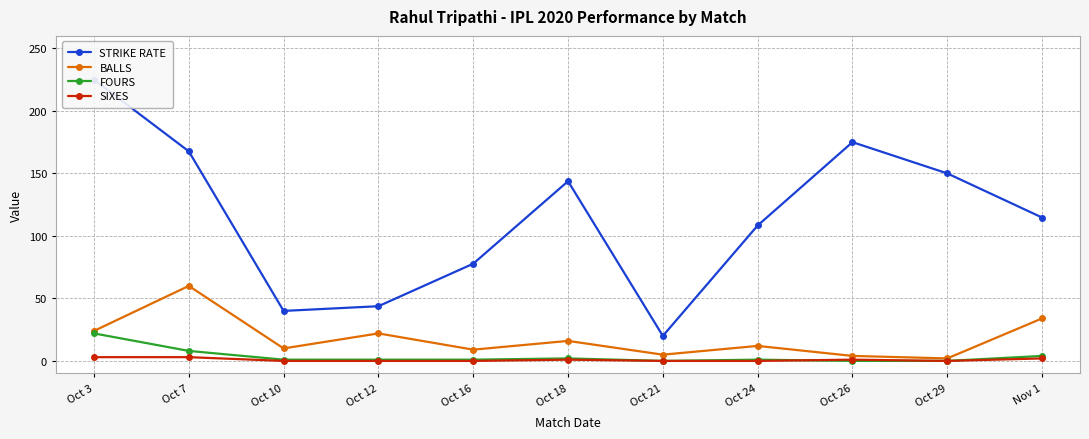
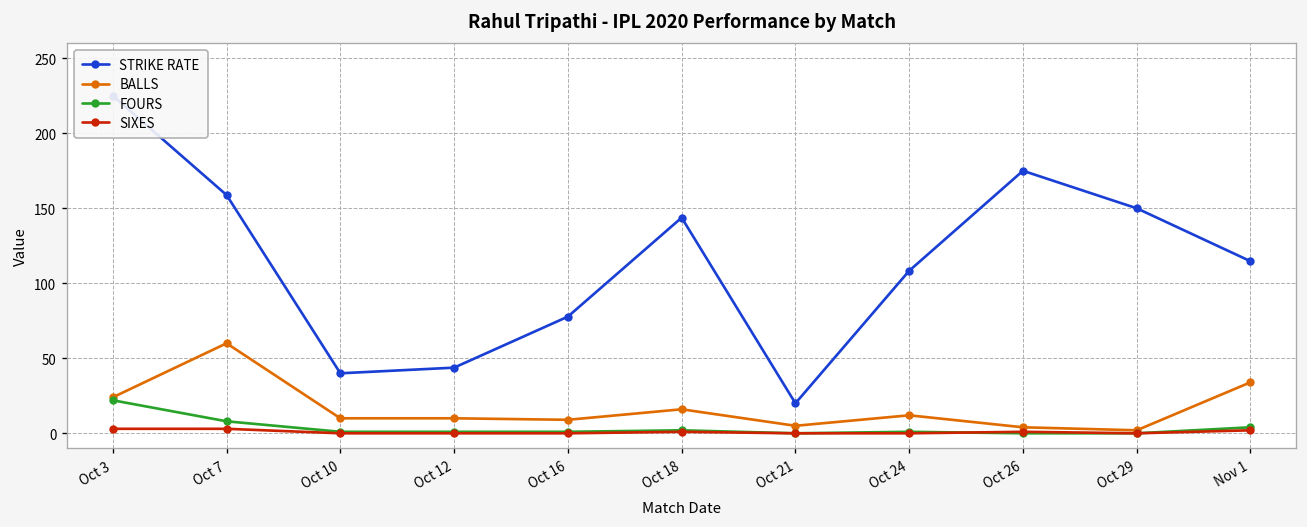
STRIKE RATE, Oct 7: 168 -> 159
BALLS, Oct 12: 22 -> 10
